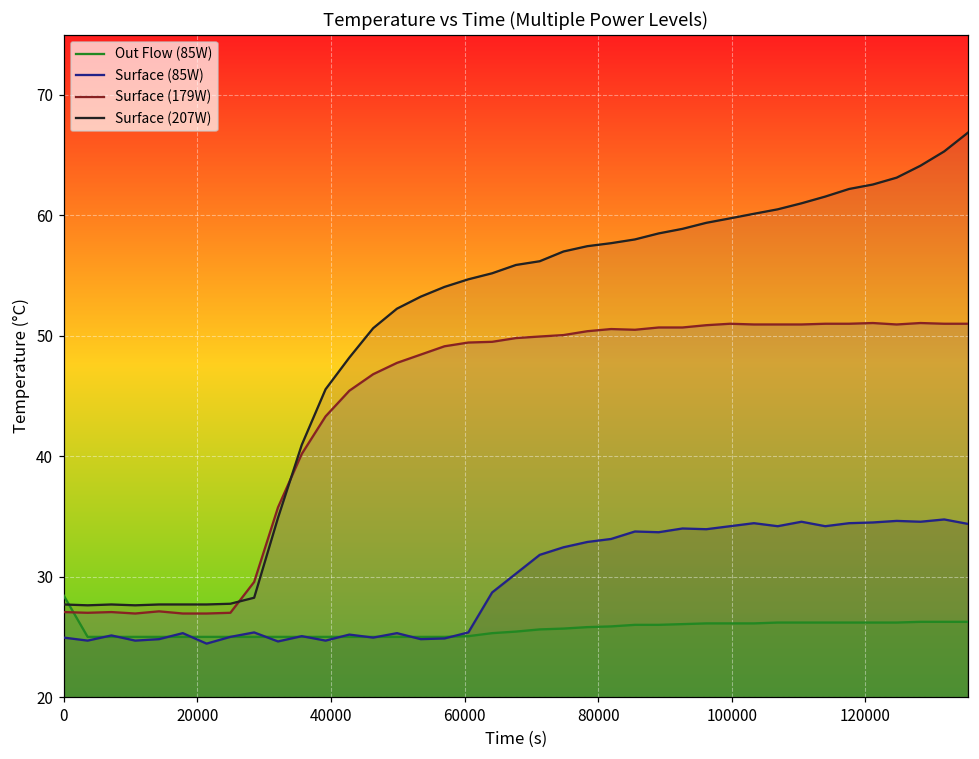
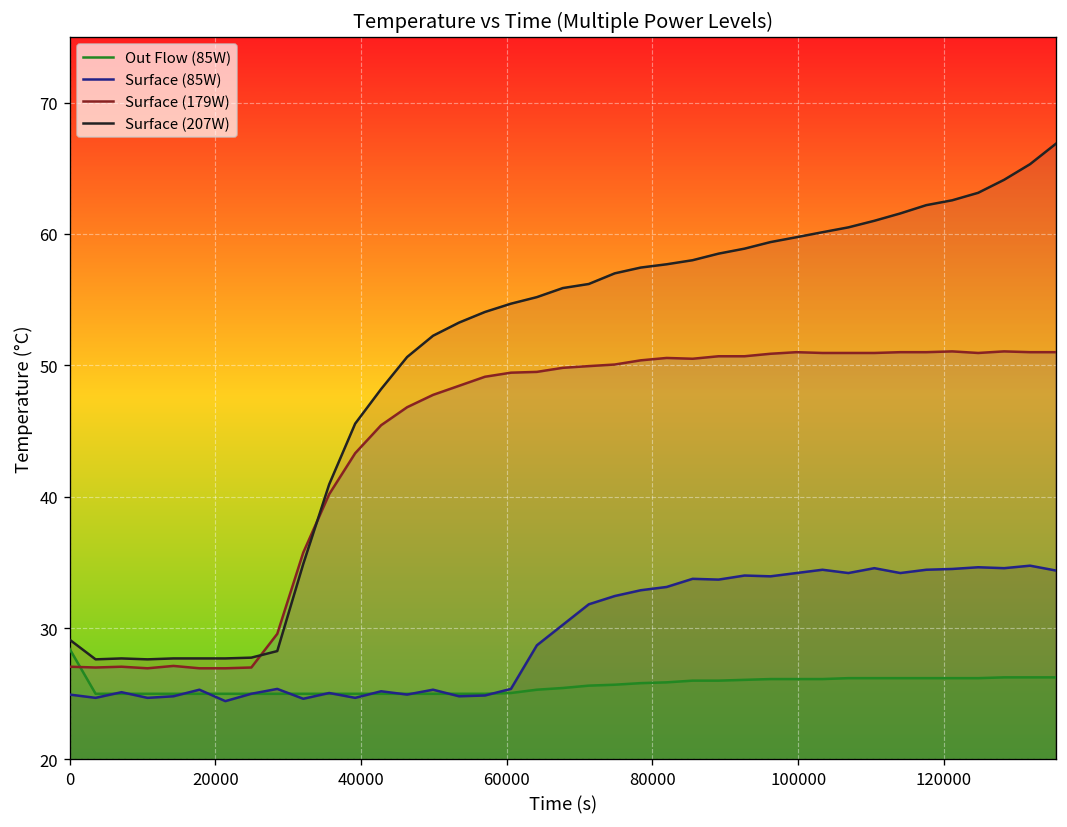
Surface (207W), 0: 27.7 -> 29.1
